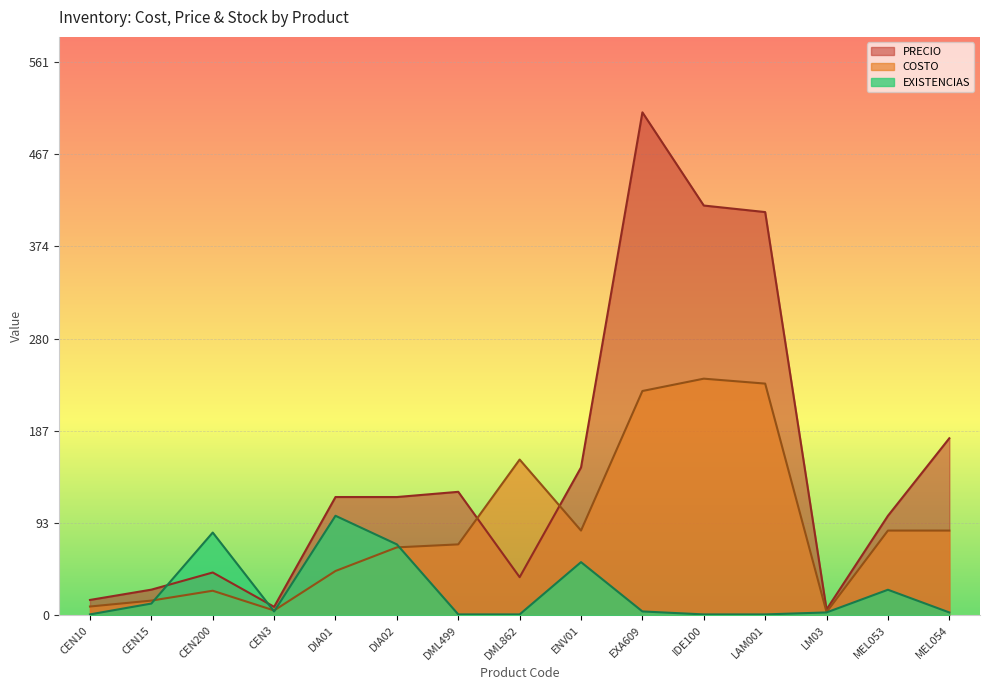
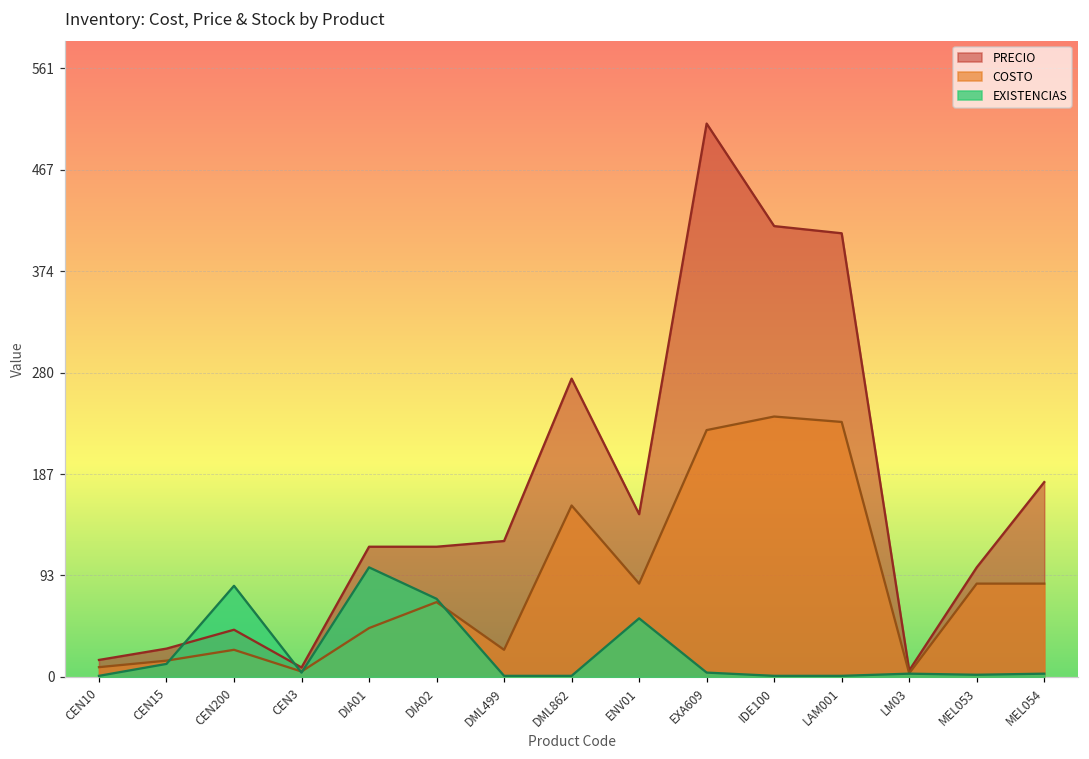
COSTO, DML499: 70 -> 30
PRECIO, DML862: 40 -> 270
EXISTENCIAS, MEL053: 30 -> 0
